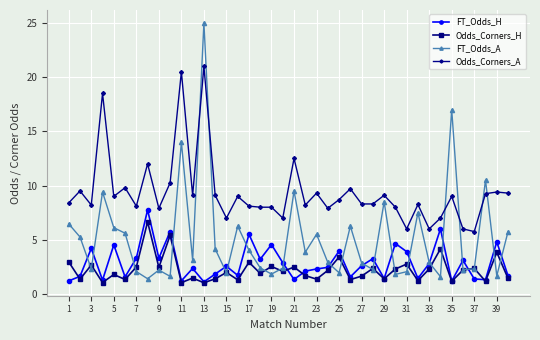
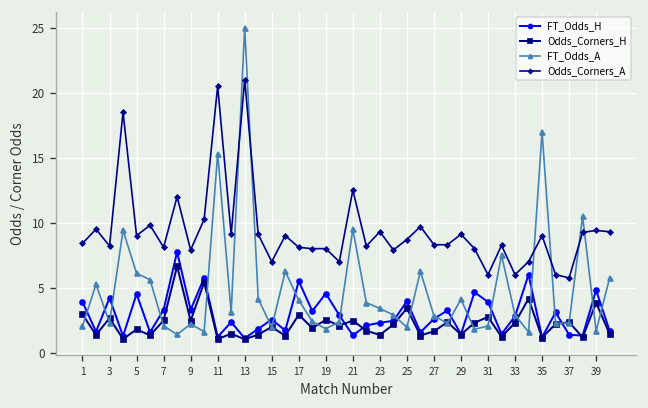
FT_Odds_H, 1: 1.2 -> 3.9
FT_Odds_A, 1: 6.5 -> 2.1
FT_Odds_A, 11: 14.0 -> 15.3
FT_Odds_A, 23: 5.5 -> 3.4
FT_Odds_A, 29: 8.5 -> 4.1
